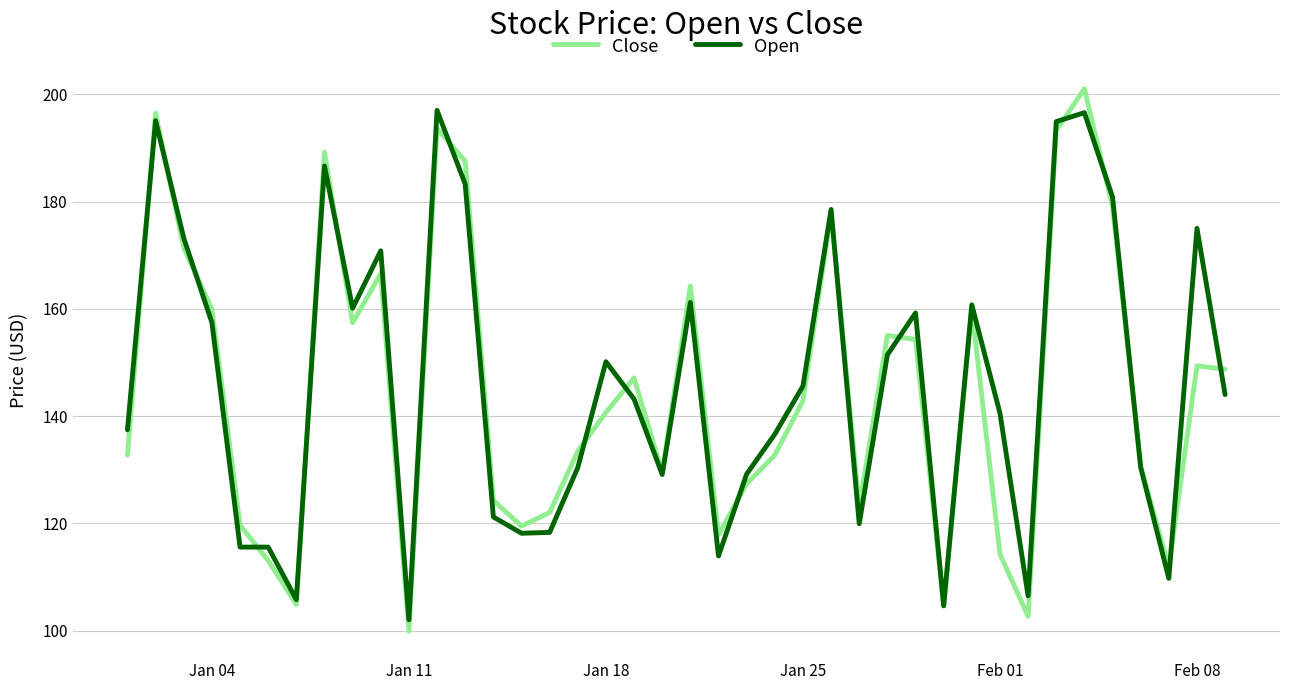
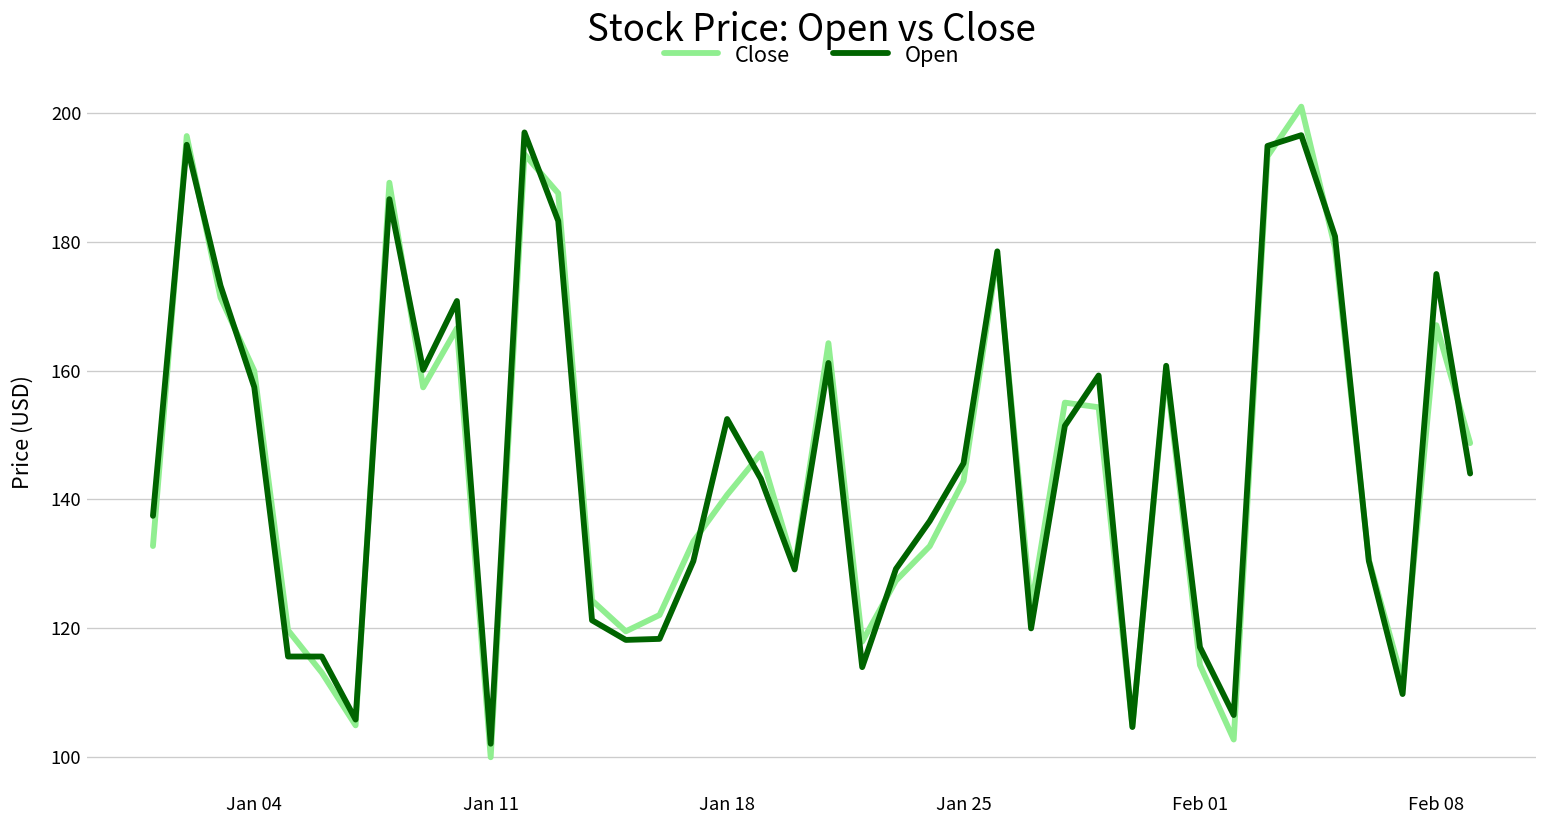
Open, Jan 18: 150 -> 152
Open, Feb 01: 141 -> 117
Close, Feb 08: 149 -> 167
